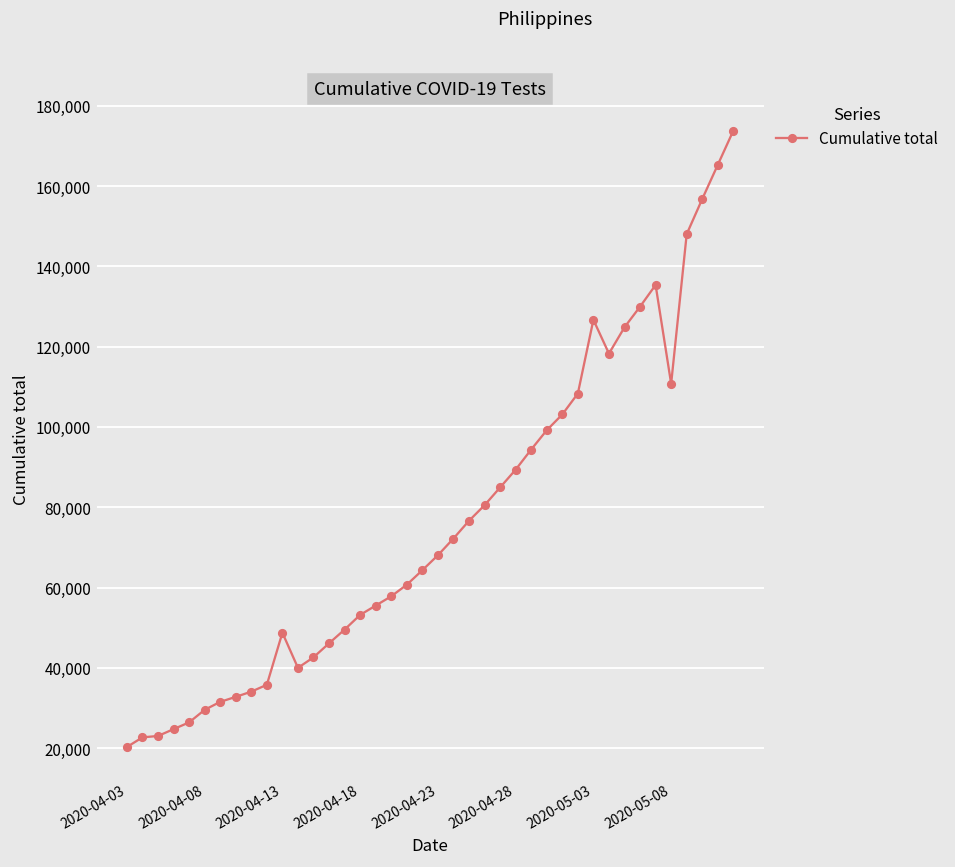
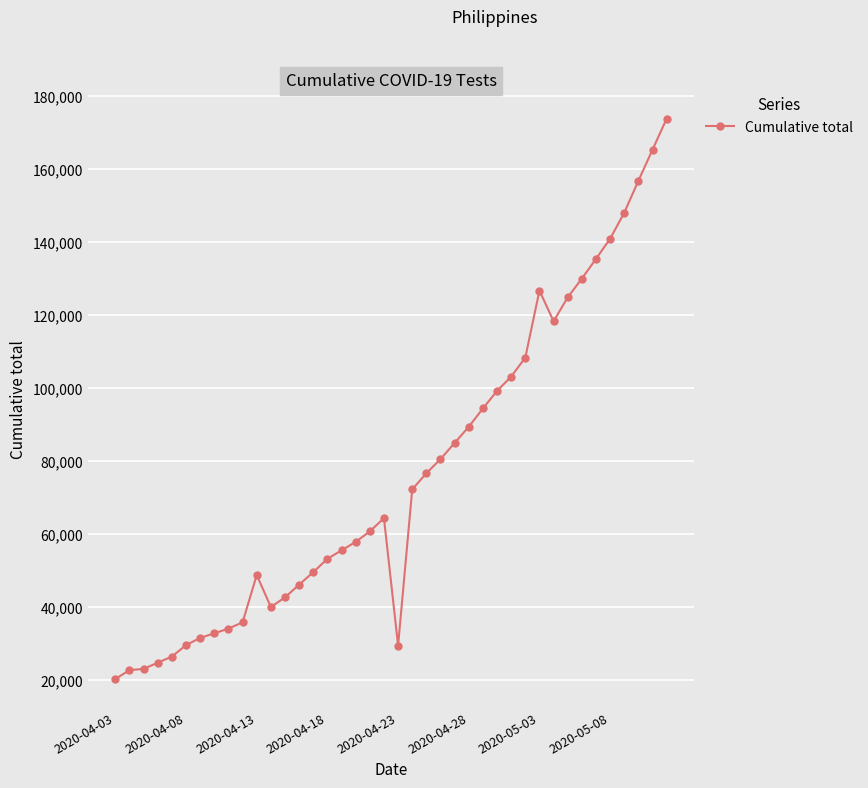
2020-04-23: 68,000 -> 29,000
2020-05-08: 111,000 -> 141,000
